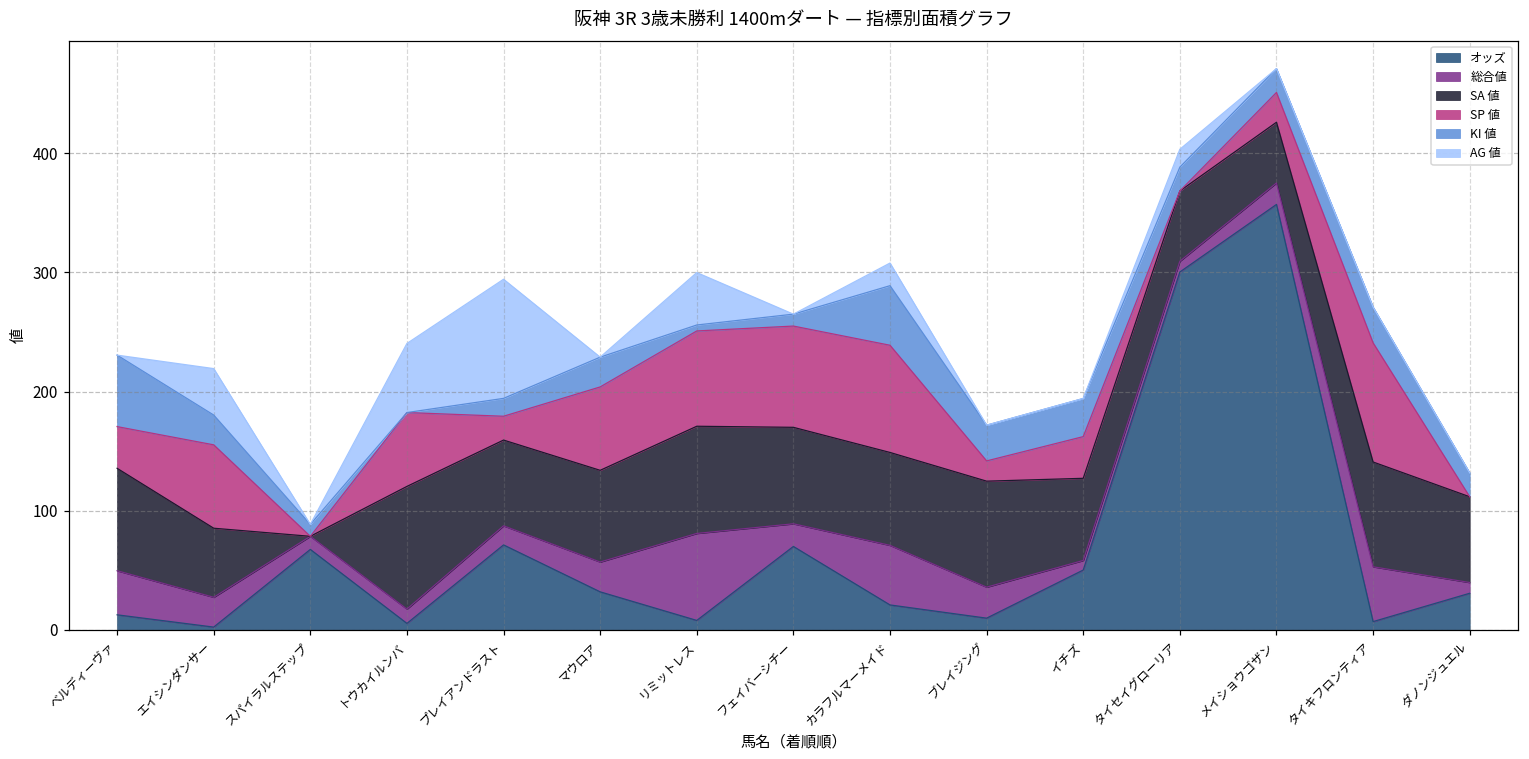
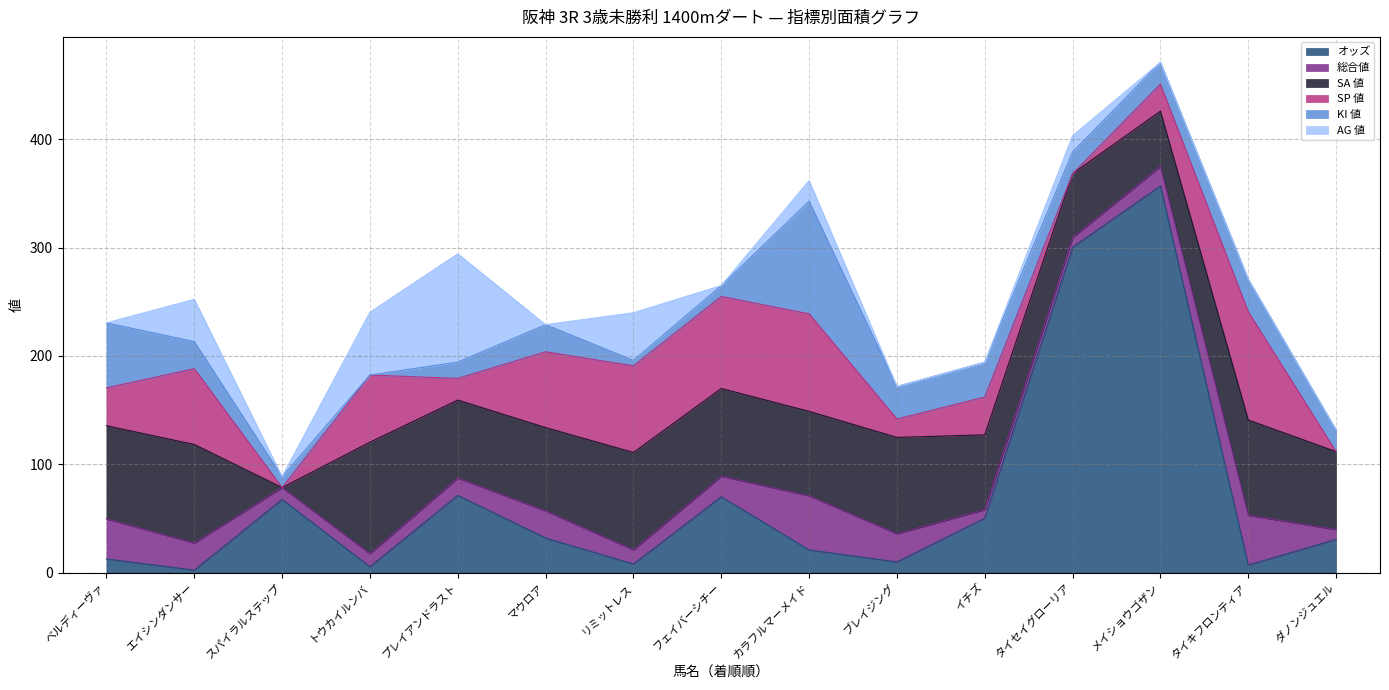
SA 値, エイシンダンサー: 58 -> 91
総合値, リミットレス: 73 -> 13
KI 値, カラフルマーメイド: 50 -> 104
